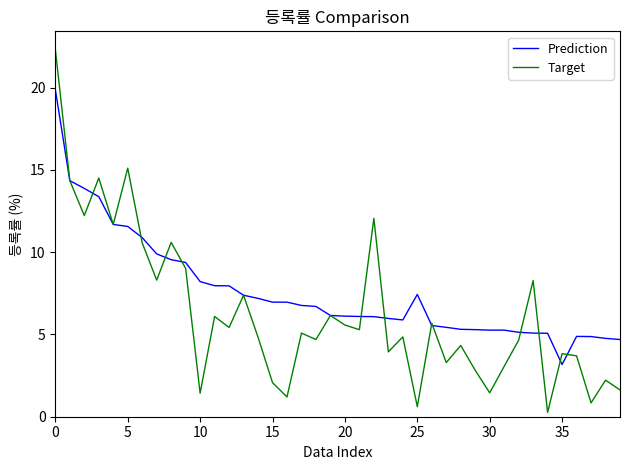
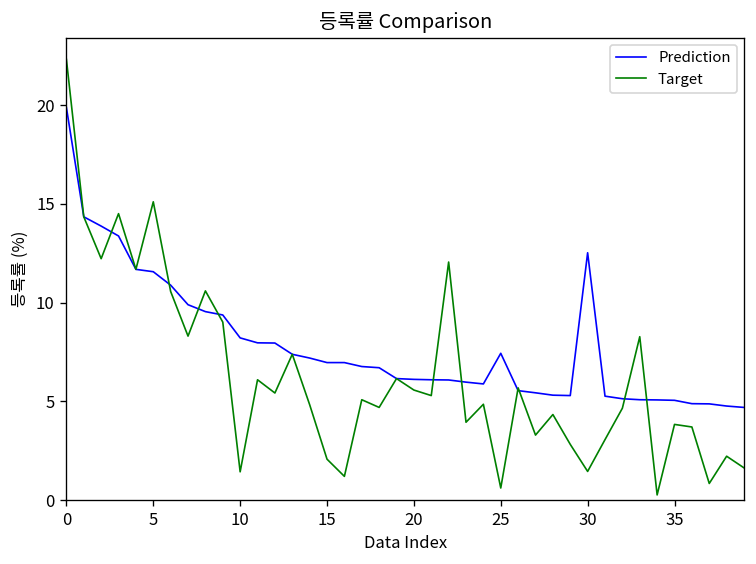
Prediction, 30: 5.3 -> 12.5
Prediction, 35: 3.2 -> 5.1
